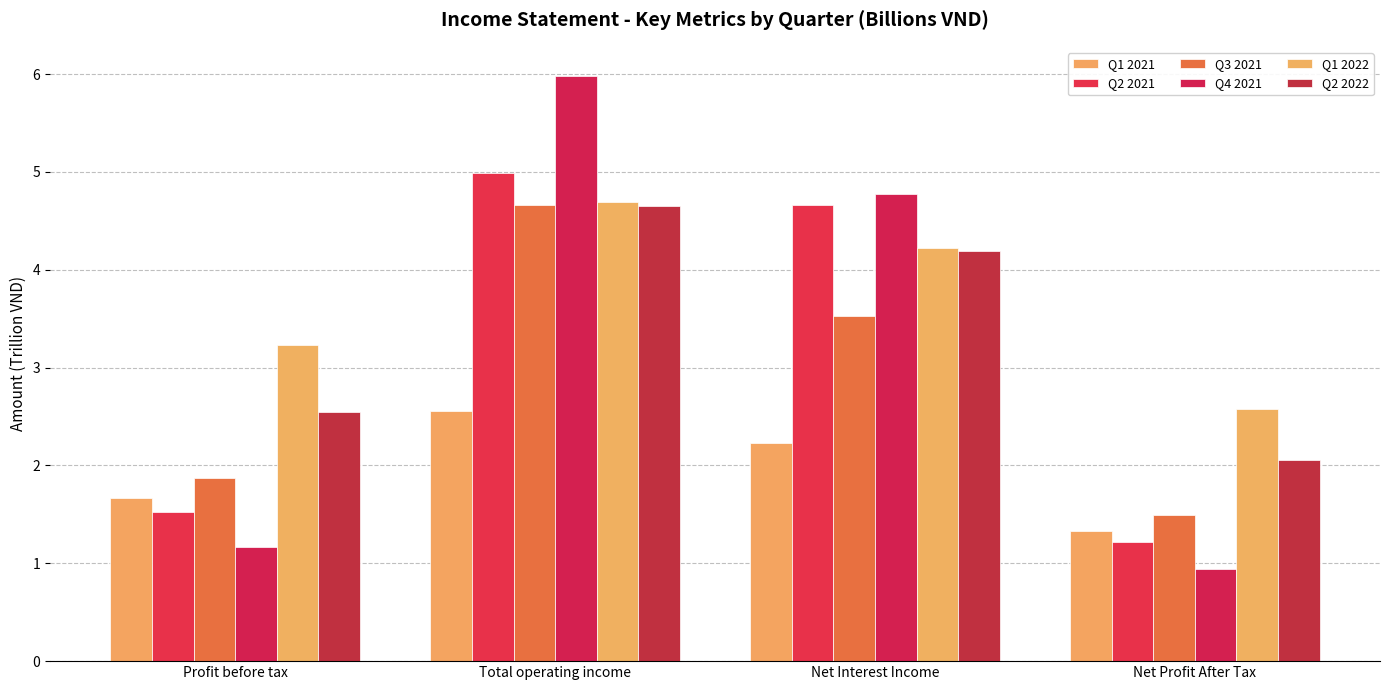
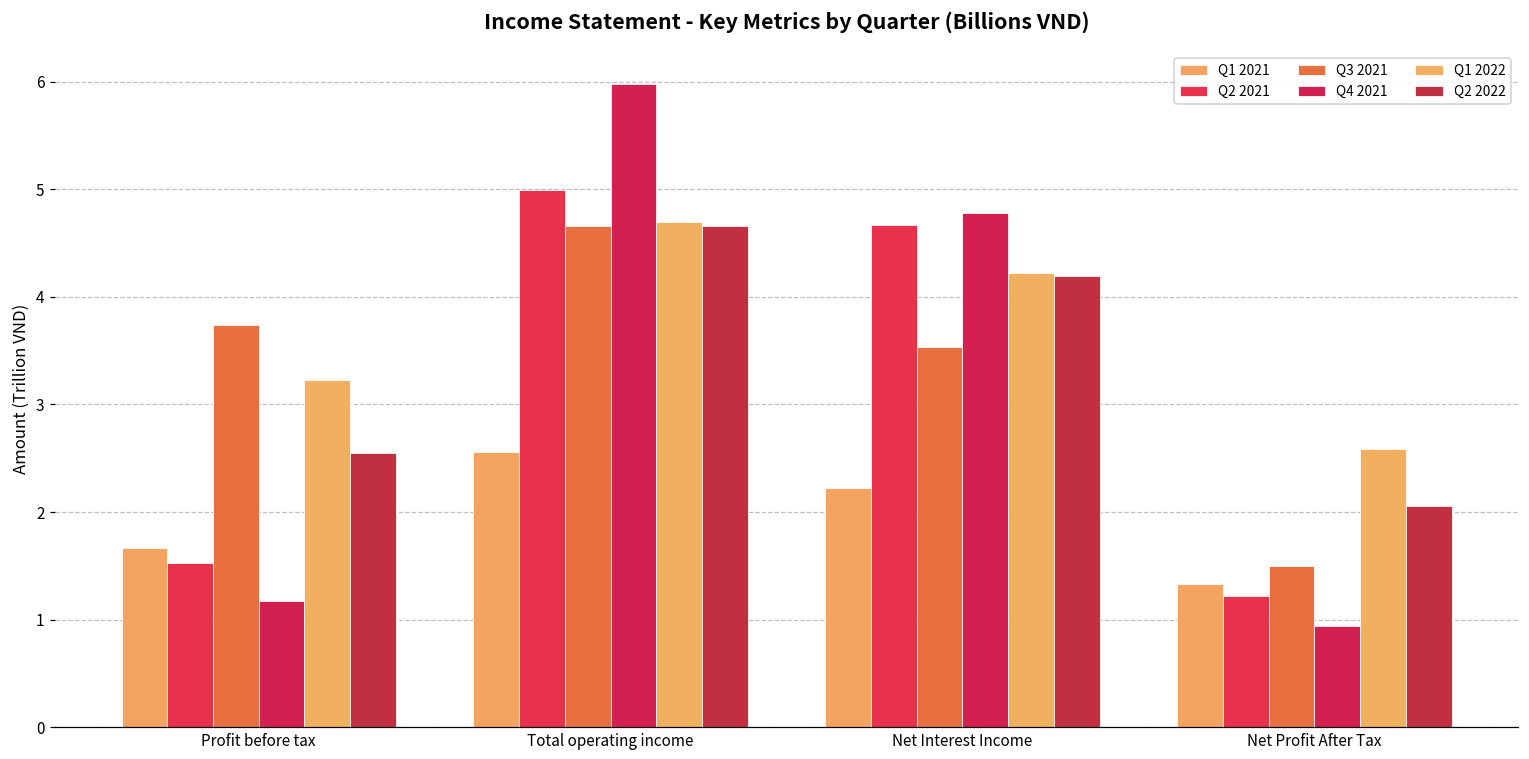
Q3 2021, Profit before tax: 1.9 -> 3.7
